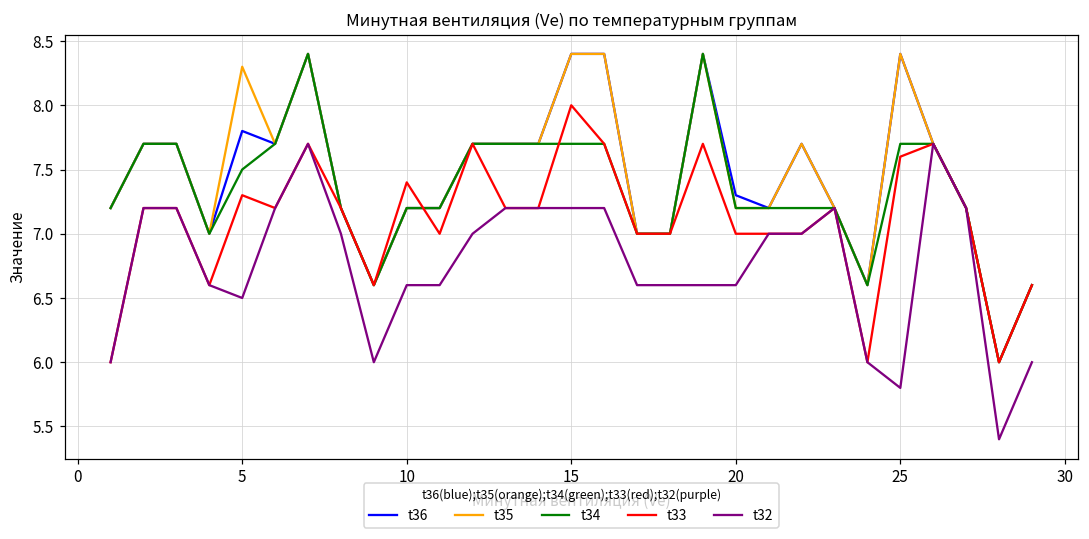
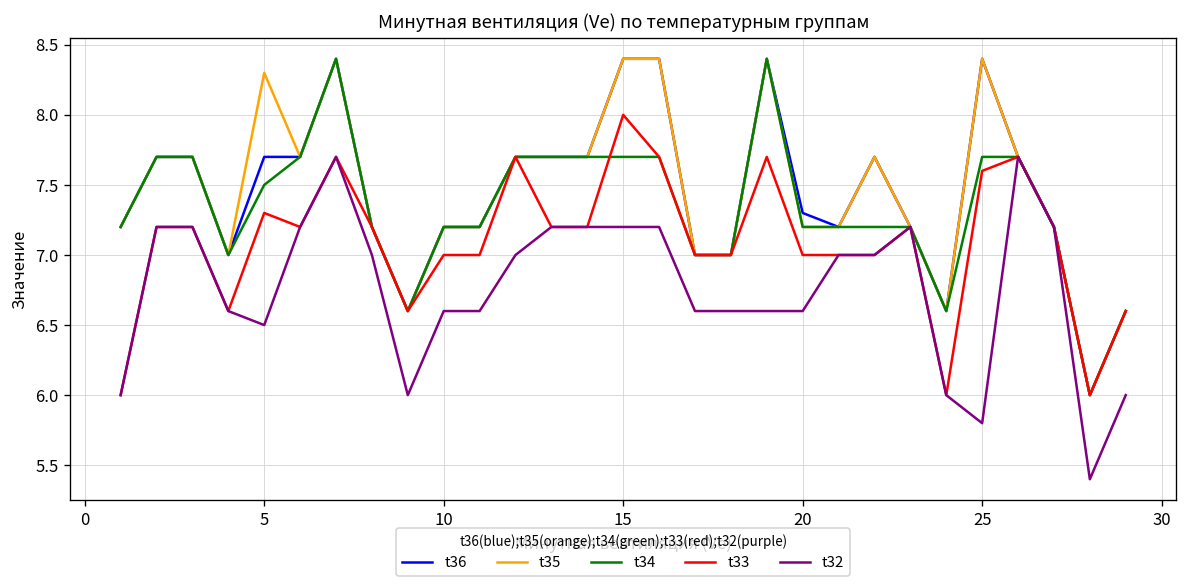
t36, 5: 7.8 -> 7.7
t33, 10: 7.4 -> 7.0
